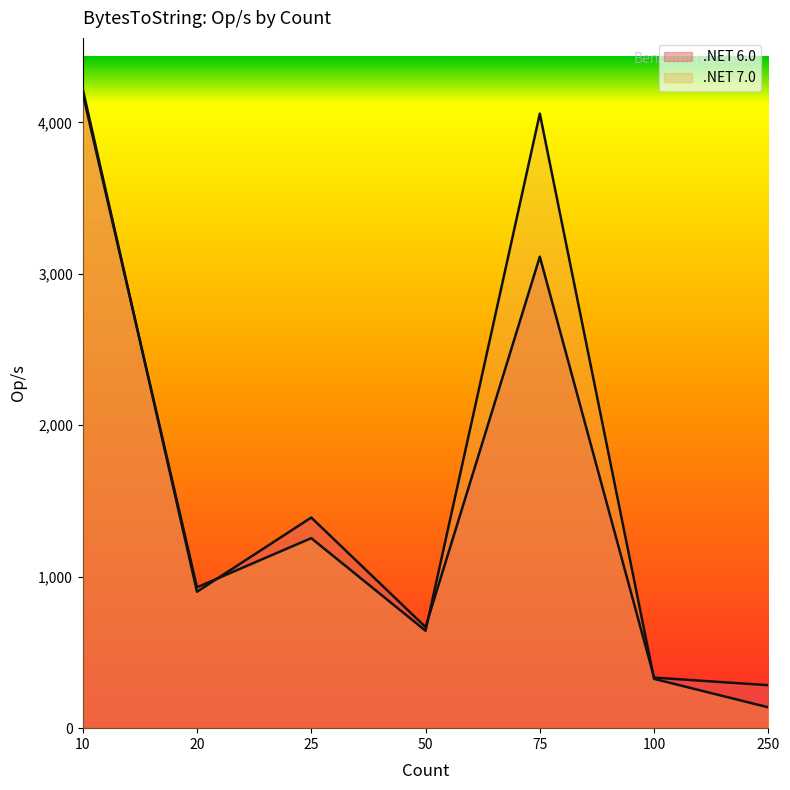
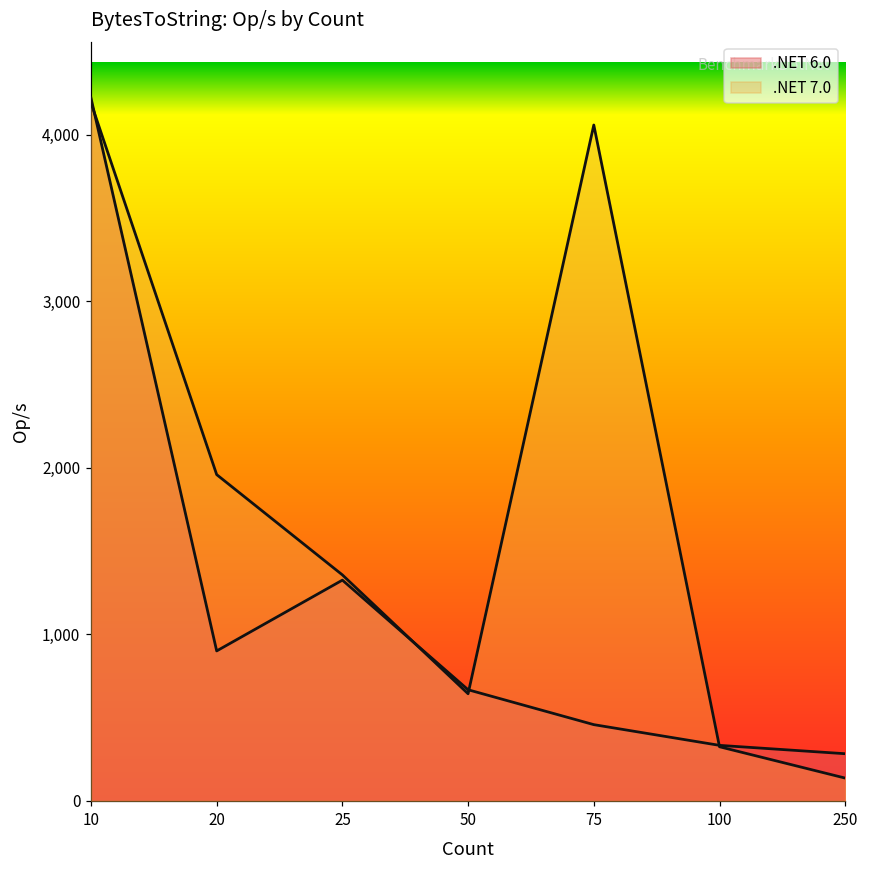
.NET 7.0, 20: 930 -> 1,960
.NET 6.0, 25: 1,390 -> 1,330
.NET 7.0, 25: 1,250 -> 1,360
.NET 6.0, 75: 3,110 -> 460
